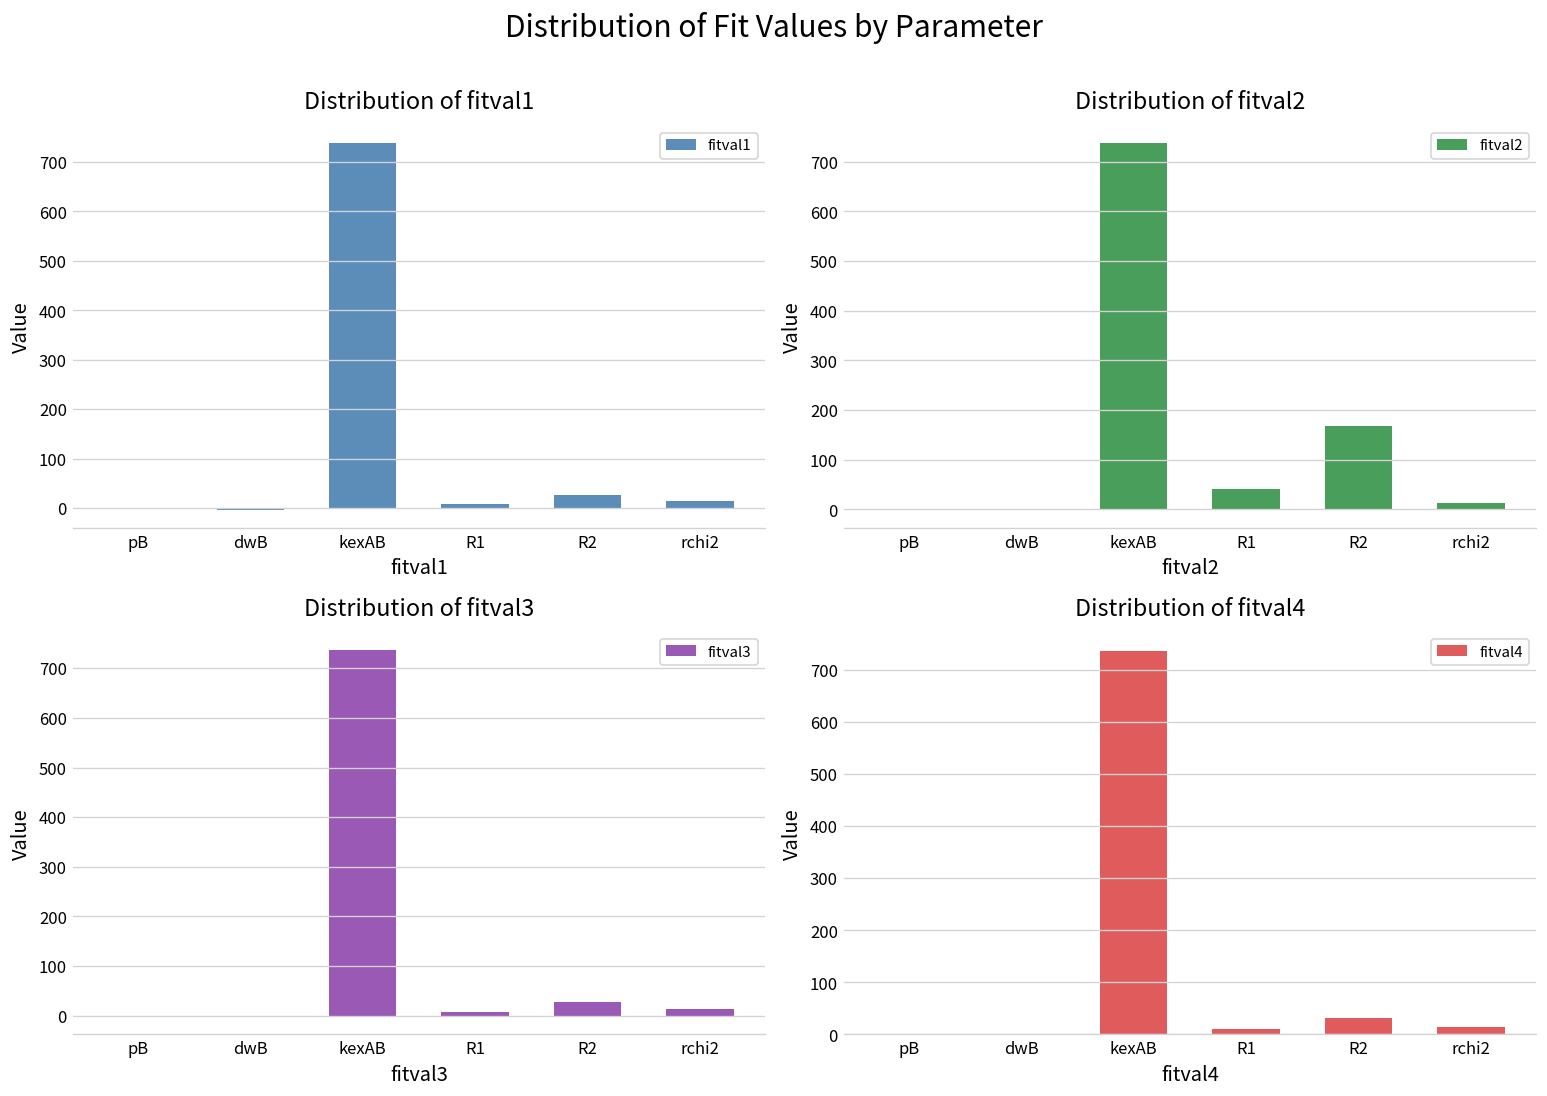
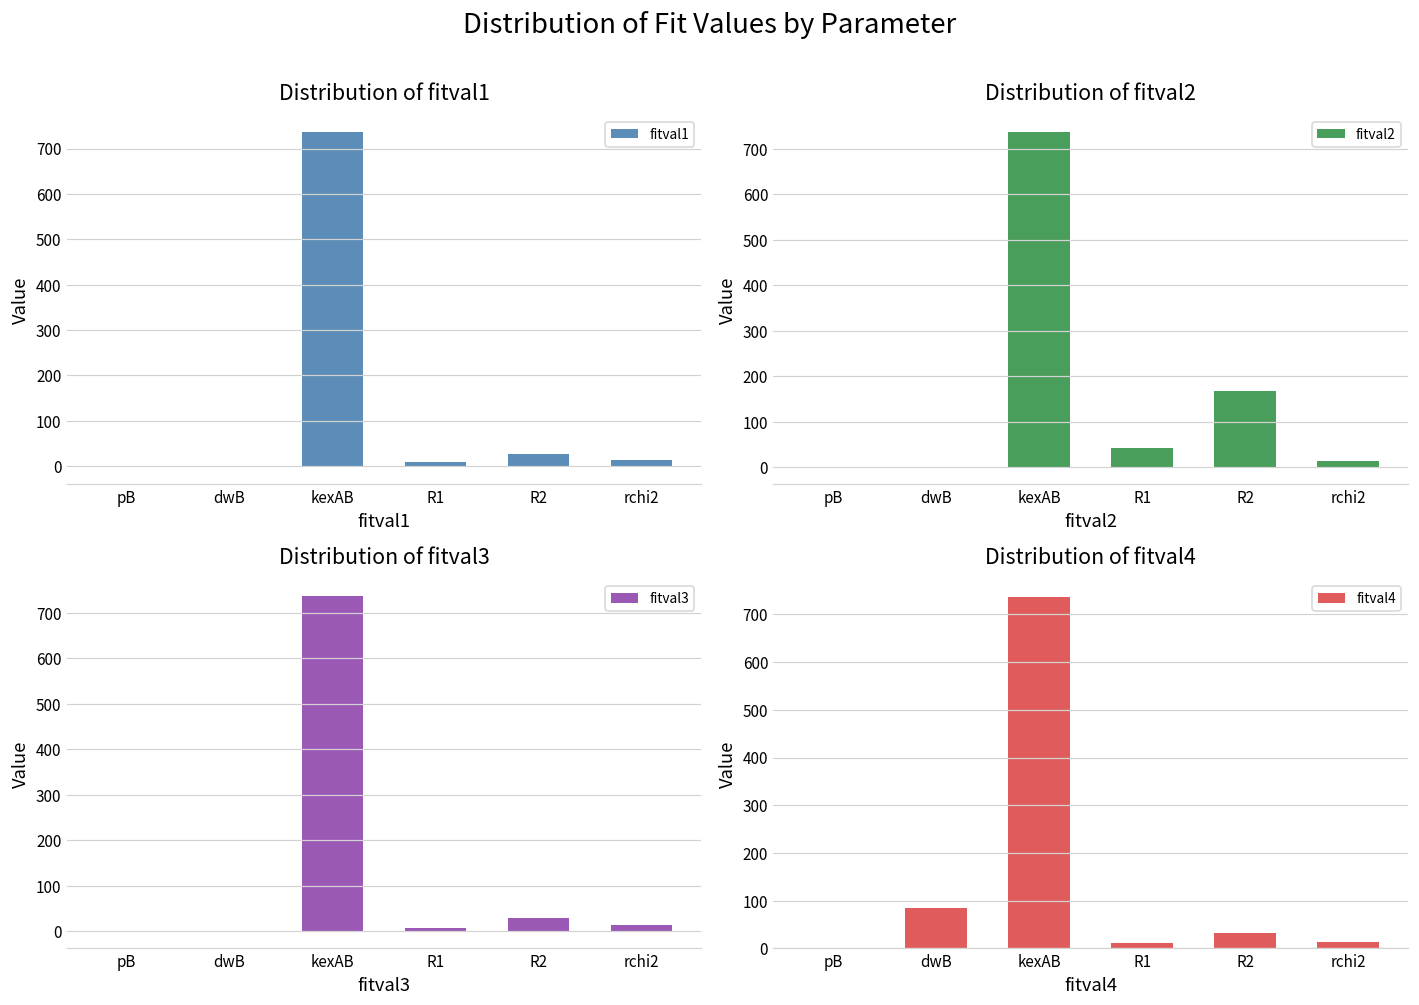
Distribution of fitval4, dwB: 0 -> 90
